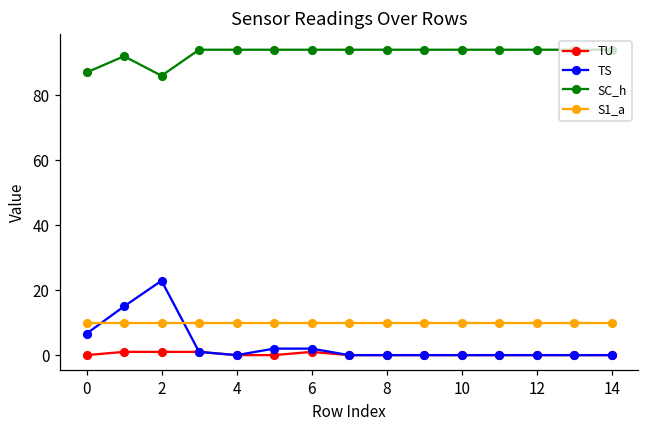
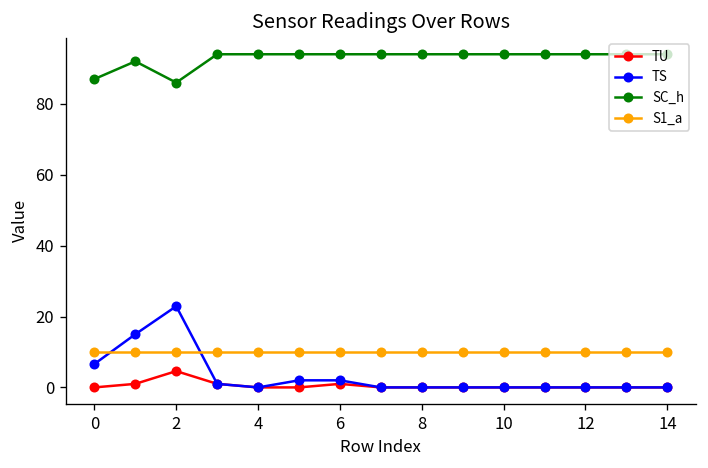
TU, 2: 1 -> 5
